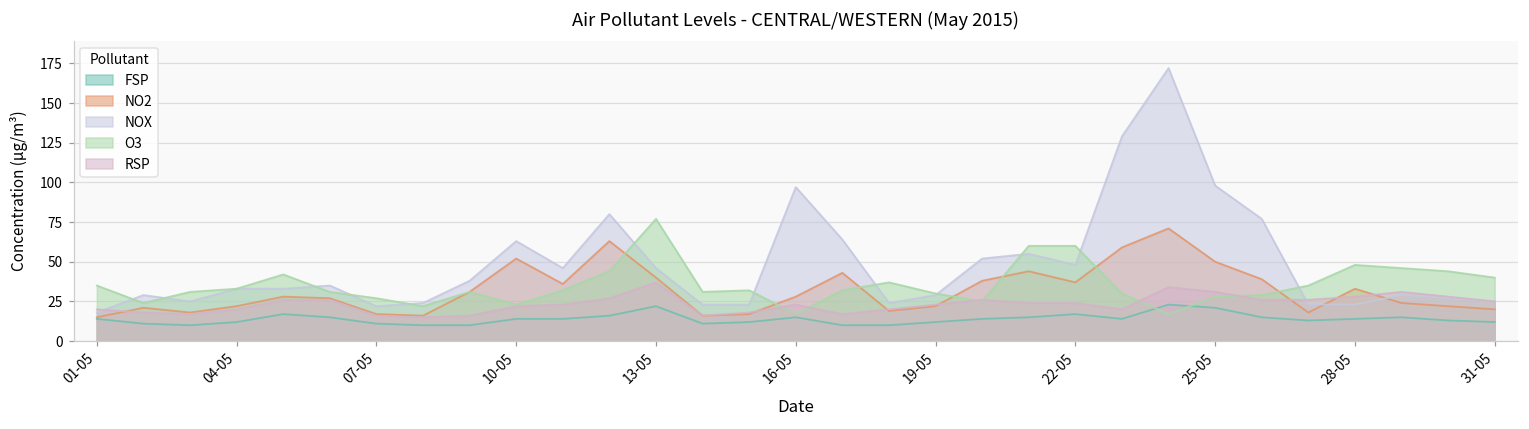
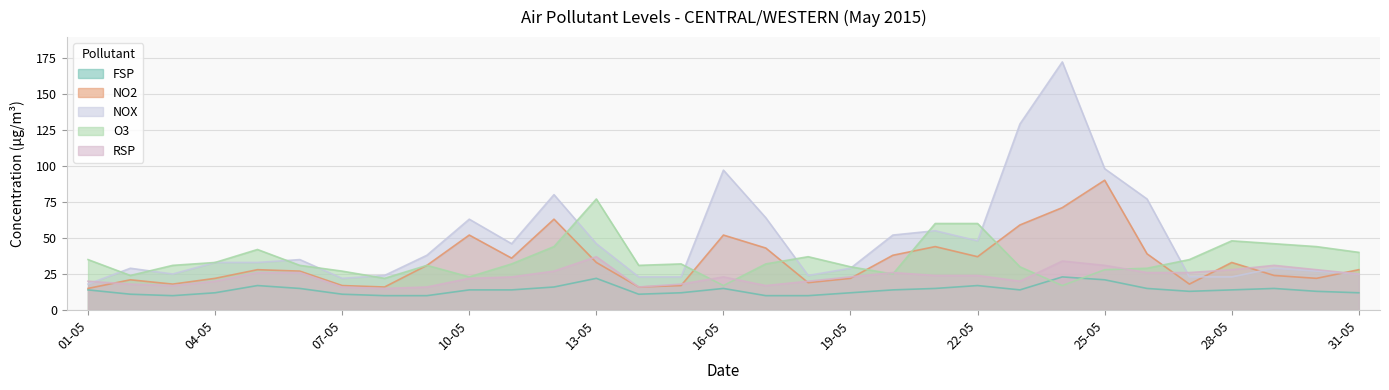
NO2, 13-05: 40 -> 33
NO2, 16-05: 28 -> 52
NO2, 25-05: 50 -> 90
NO2, 31-05: 20 -> 28
